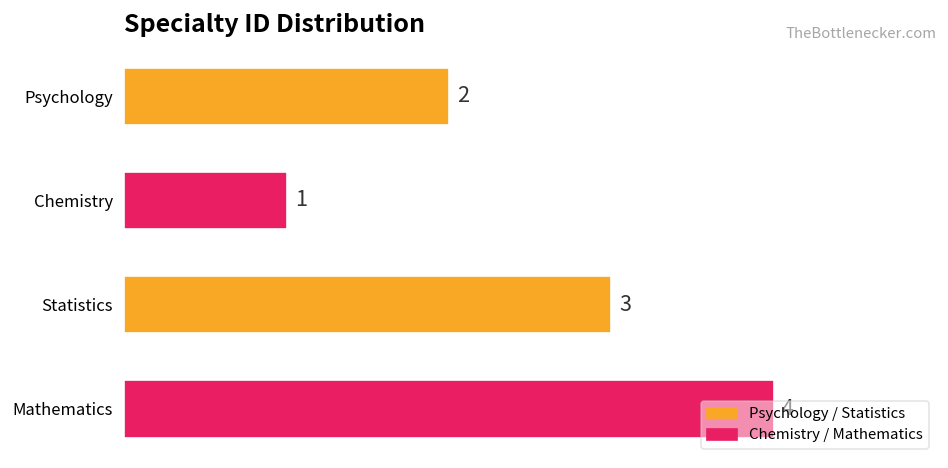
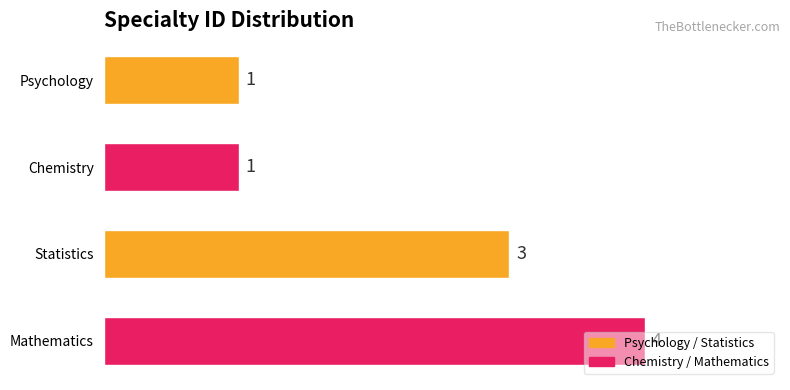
Psychology: 2 -> 1
